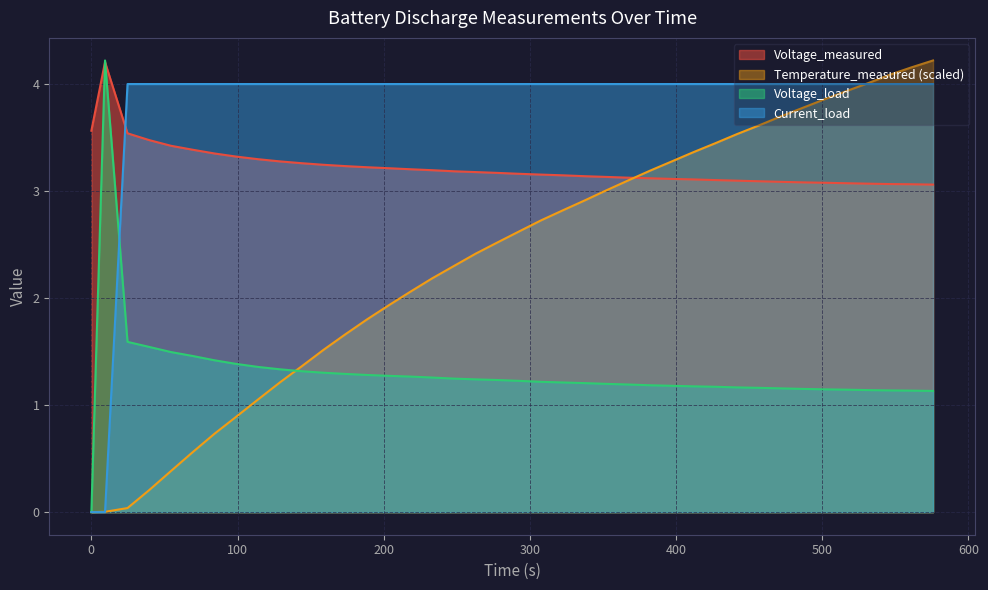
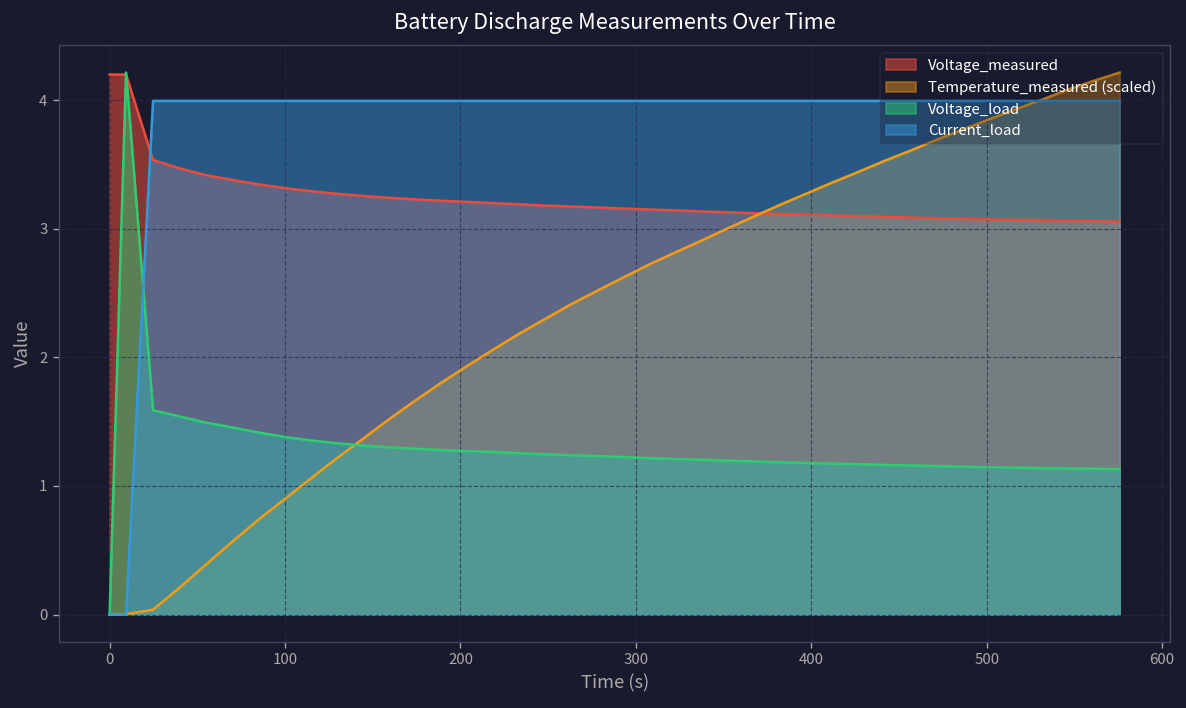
Voltage_measured, 0: 3.56 -> 4.20
